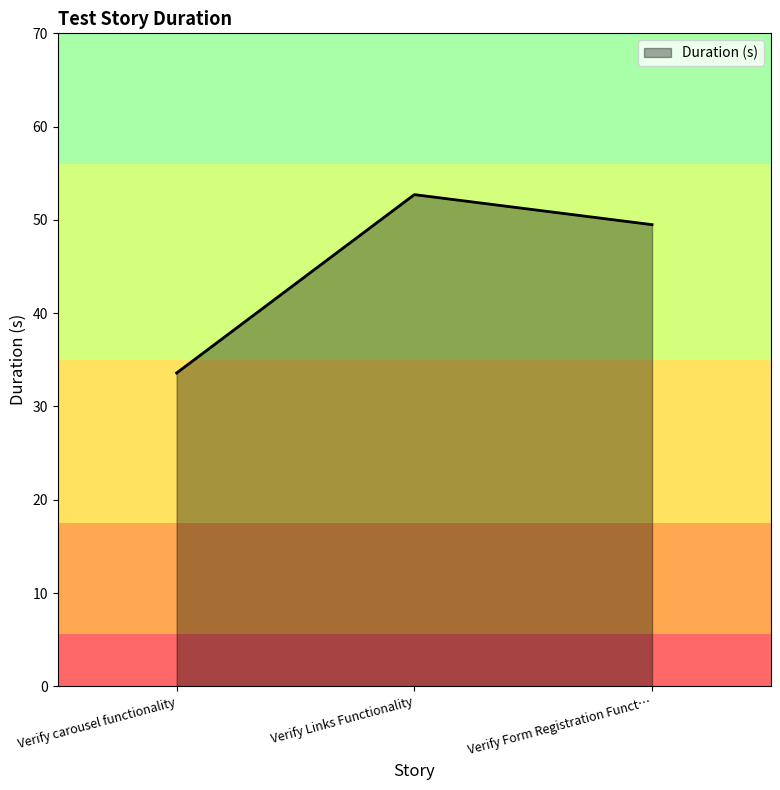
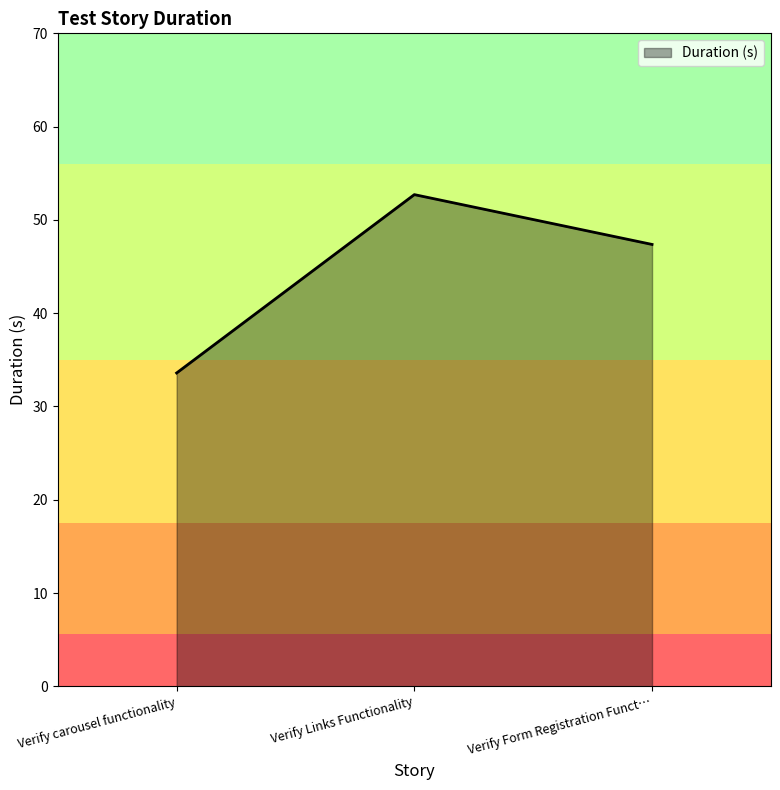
Verify Form Registration Funct…: 49 -> 47
